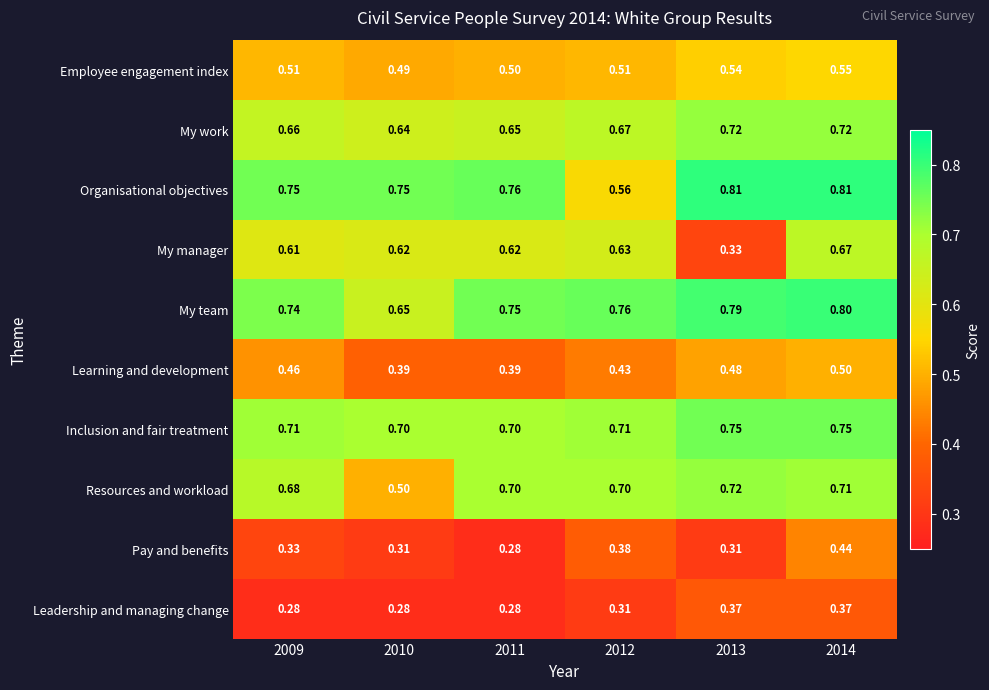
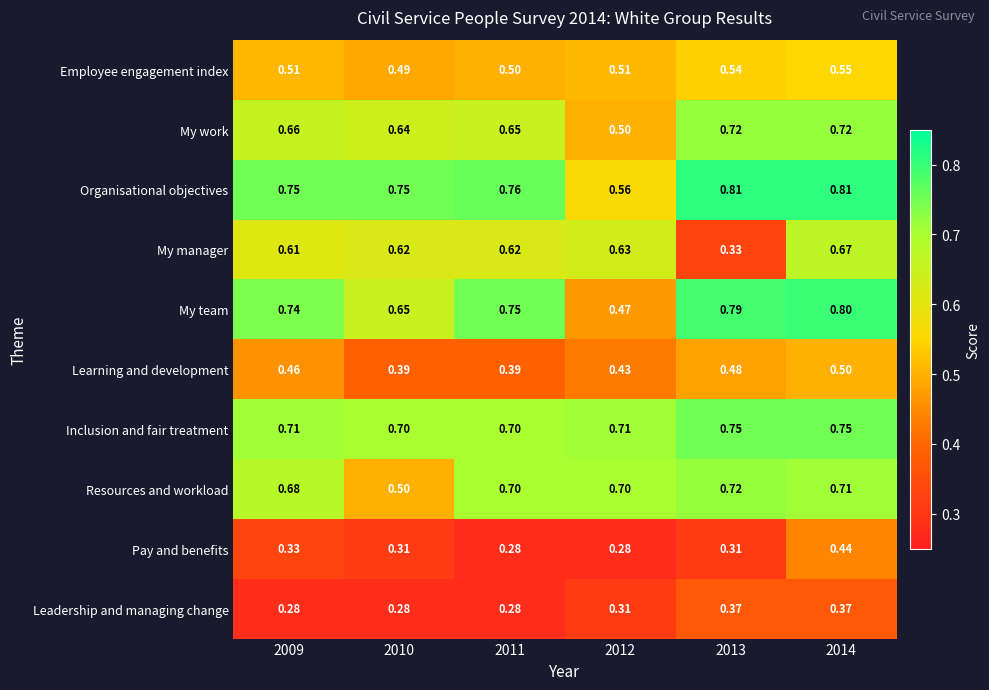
My work, 2012: 0.67 -> 0.50
My team, 2012: 0.76 -> 0.47
Pay and benefits, 2012: 0.38 -> 0.28
